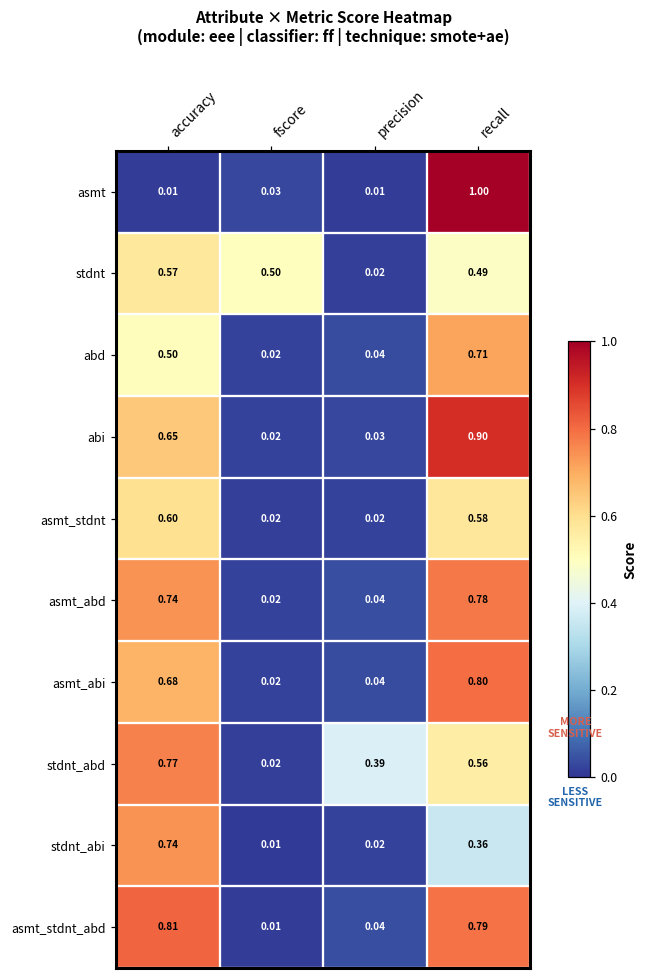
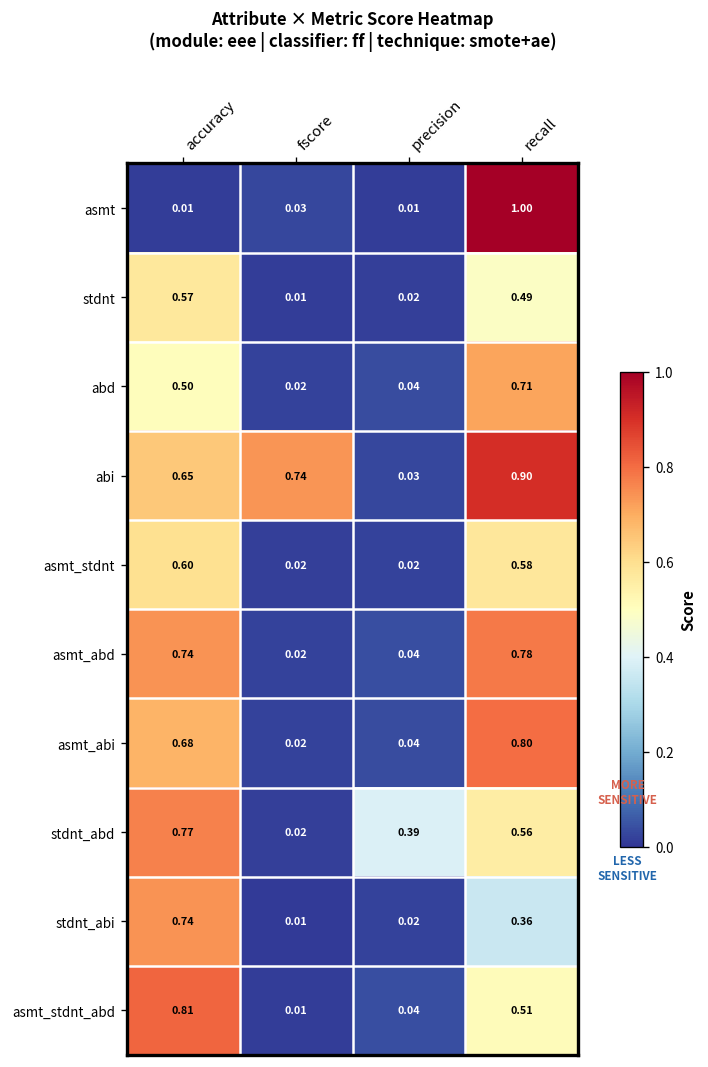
stdnt, fscore: 0.50 -> 0.01
abi, fscore: 0.02 -> 0.74
asmt_stdnt_abd, recall: 0.79 -> 0.51
